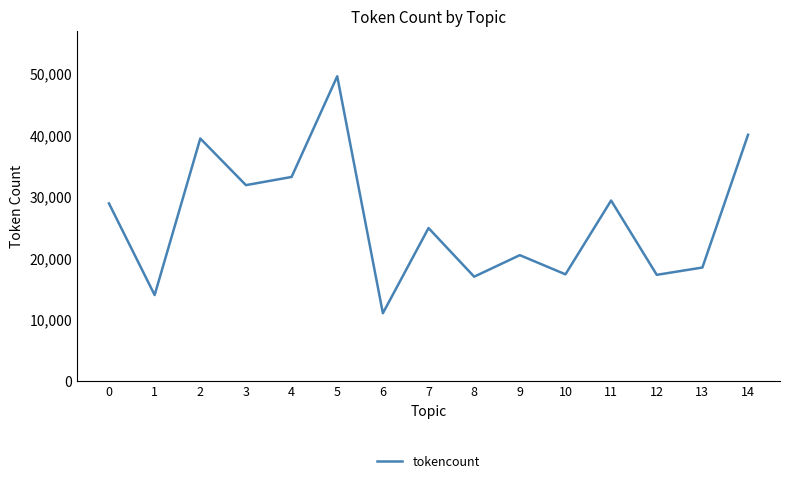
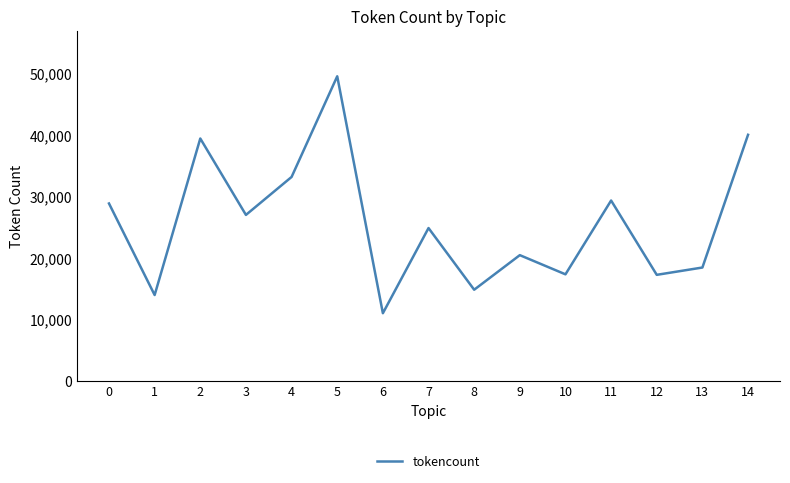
3: 32,000 -> 27,000
8: 17,000 -> 15,000
